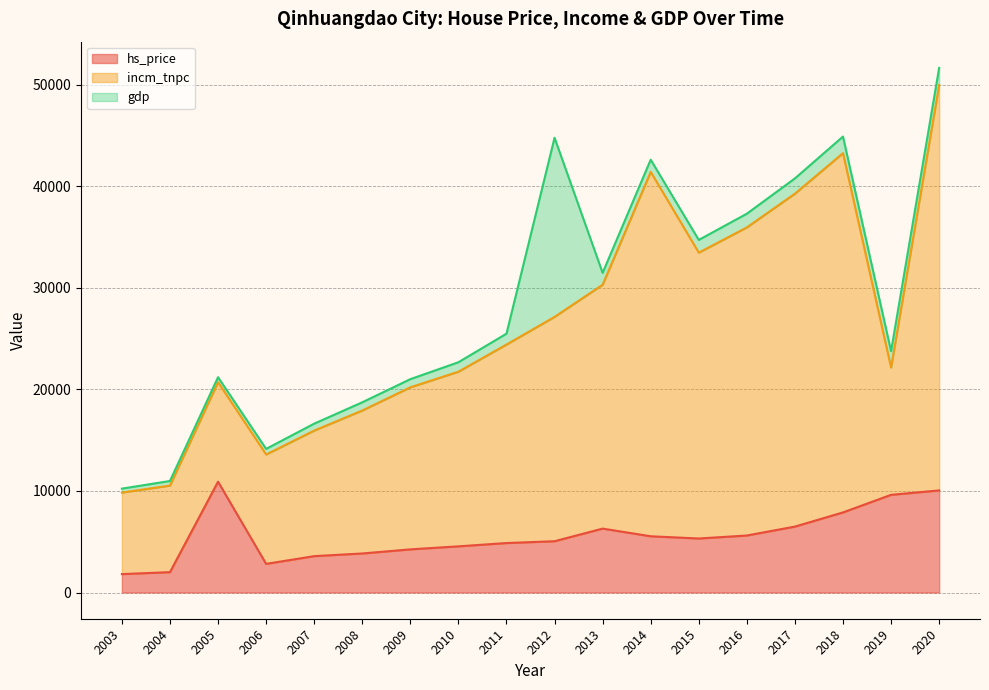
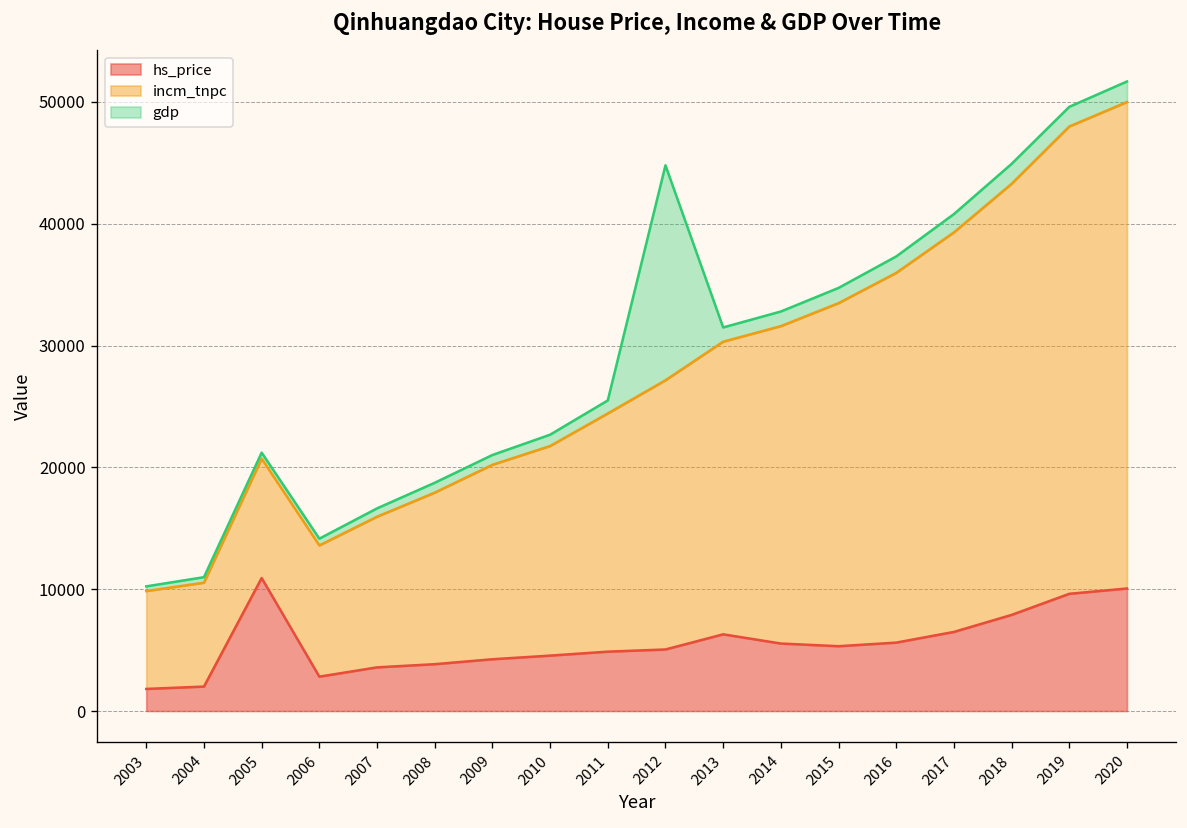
incm_tnpc, 2014: 35900 -> 26100
incm_tnpc, 2019: 12500 -> 38400
